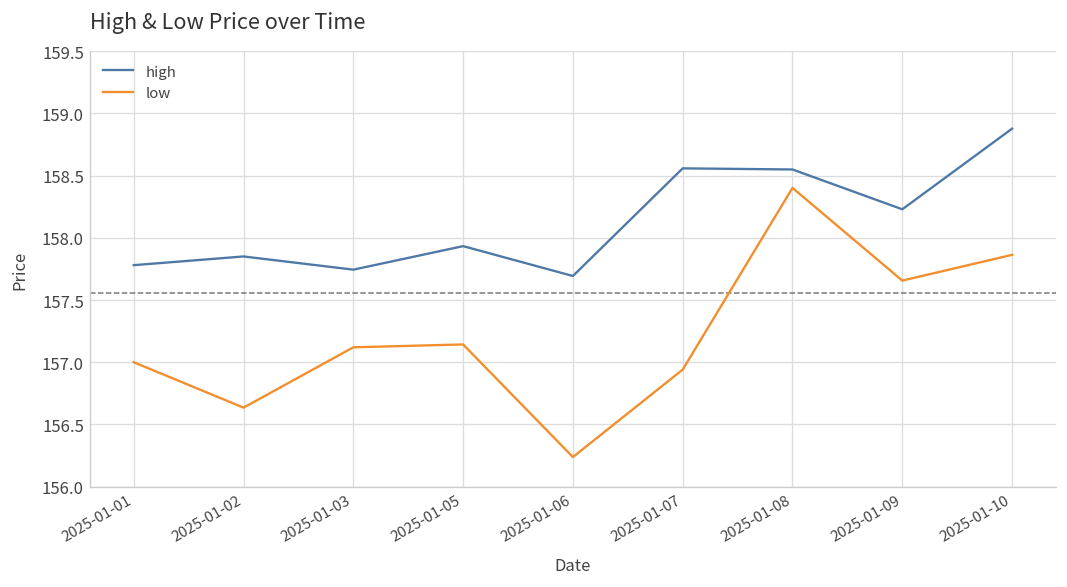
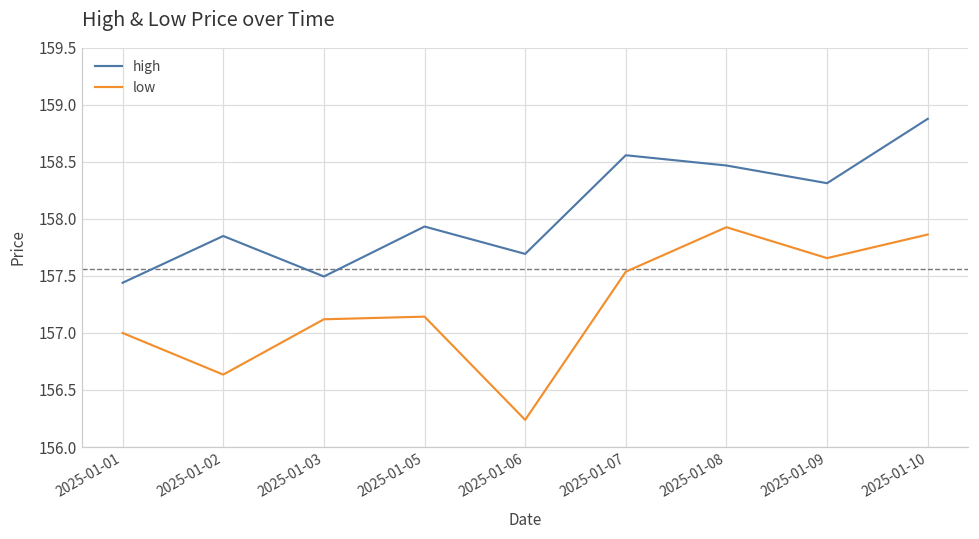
high, 2025-01-01: 157.78 -> 157.44
high, 2025-01-03: 157.74 -> 157.50
low, 2025-01-07: 156.94 -> 157.54
high, 2025-01-08: 158.55 -> 158.47
low, 2025-01-08: 158.40 -> 157.93
high, 2025-01-09: 158.23 -> 158.31
